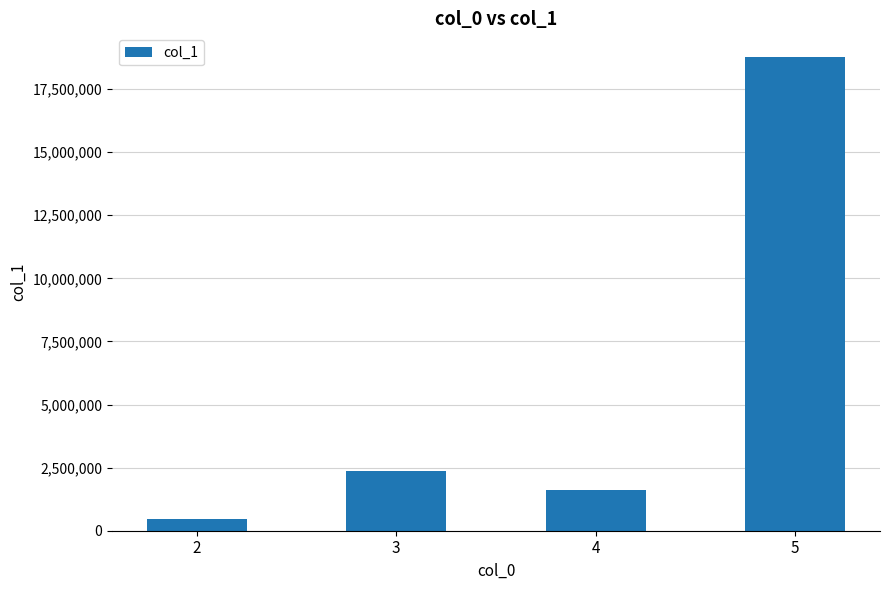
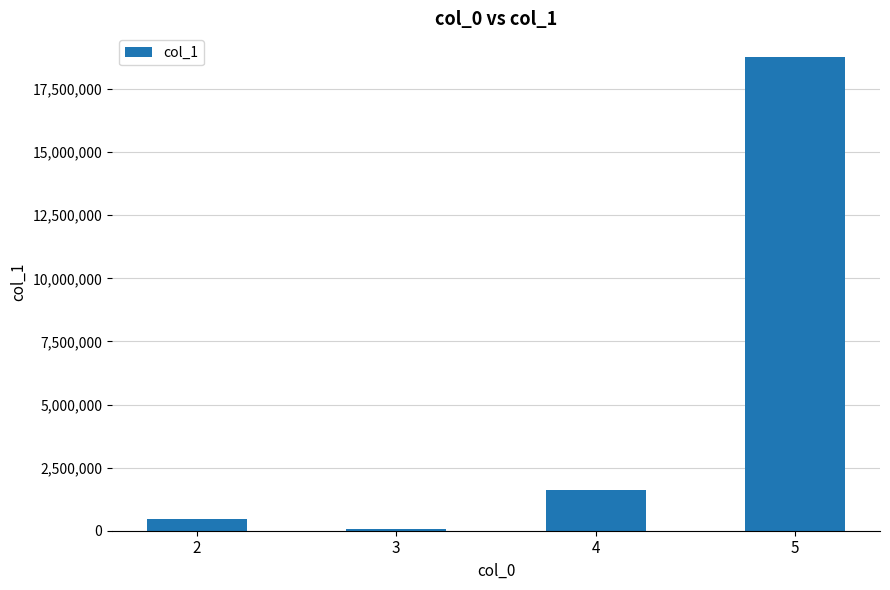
3: 2,400,000 -> 100,000
